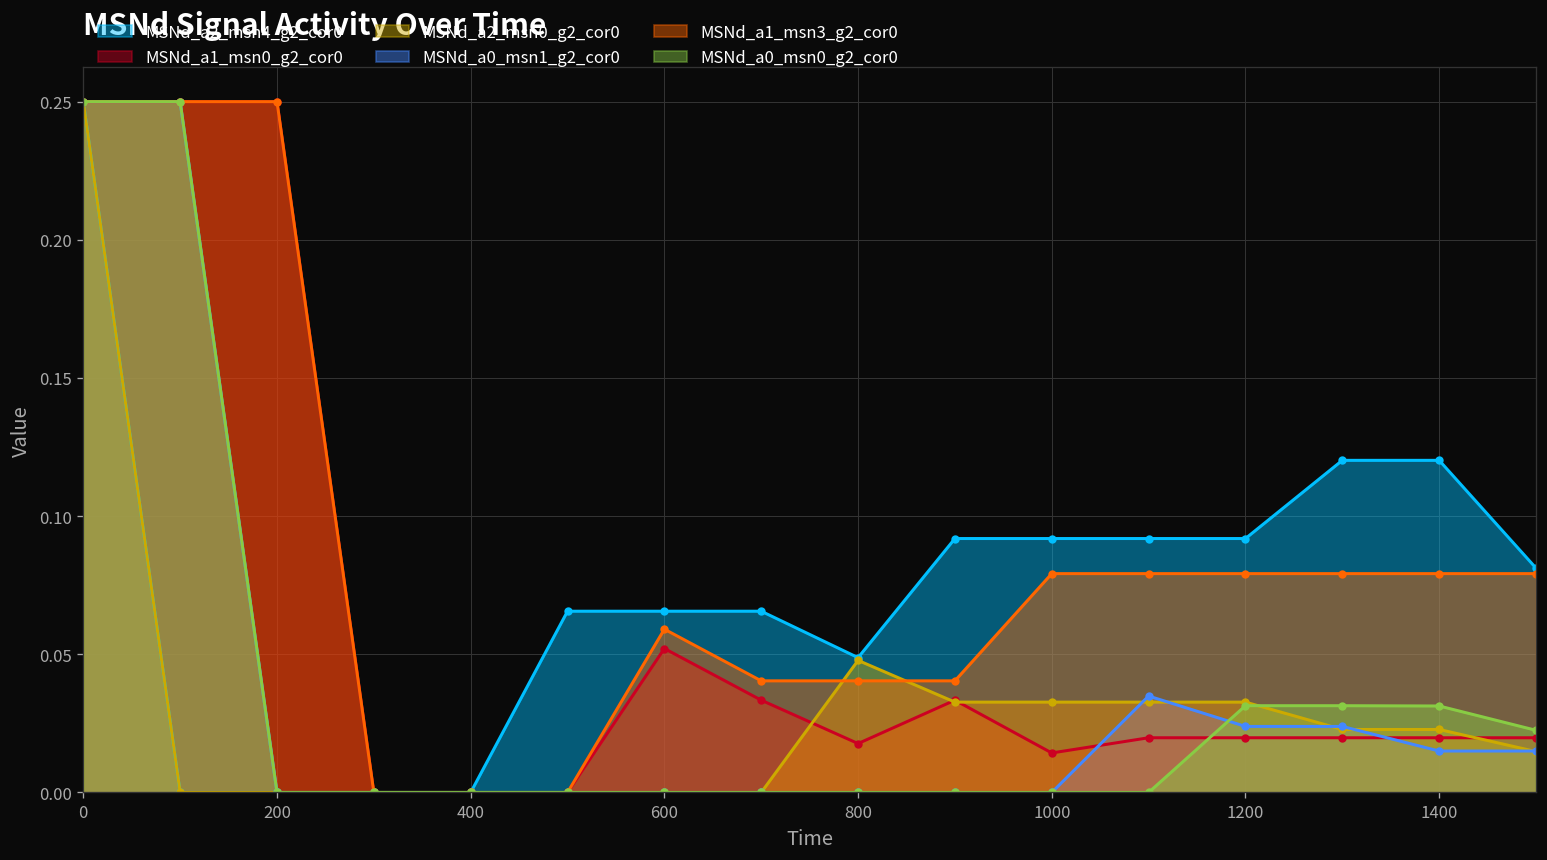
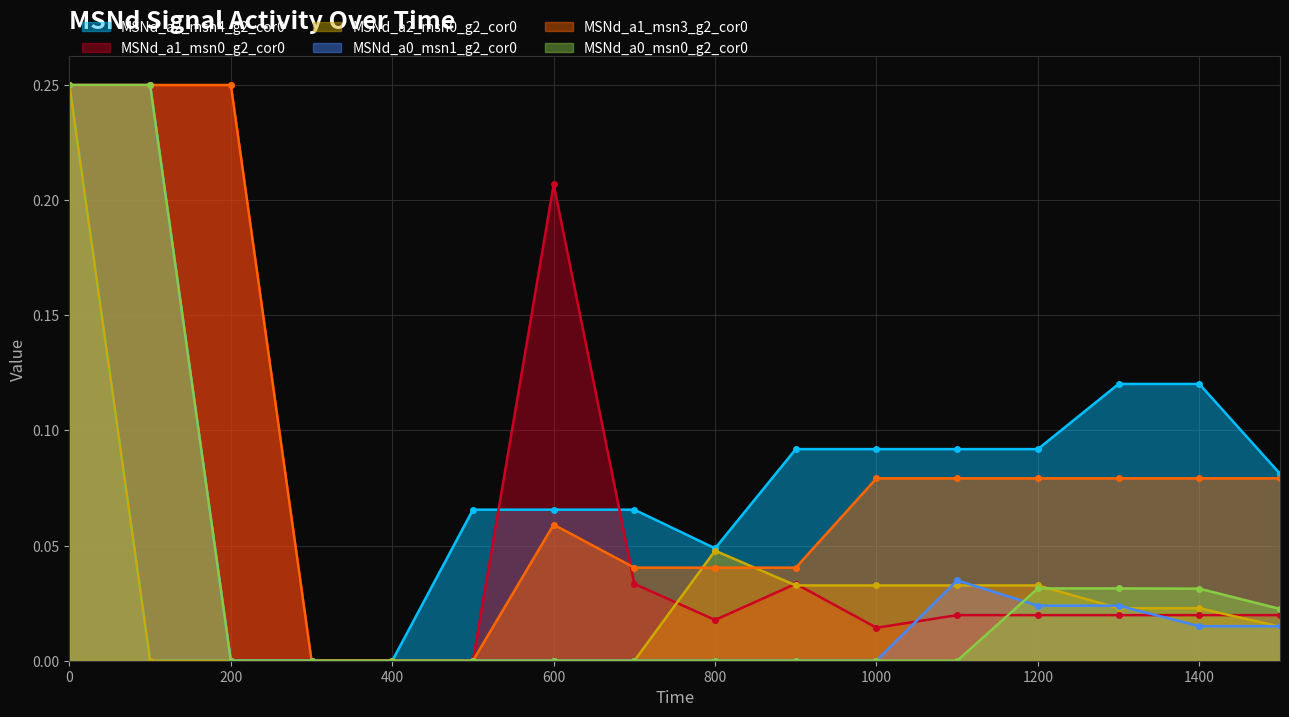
MSNd_a1_msn0_g2_cor0, 600: 0.052 -> 0.207
